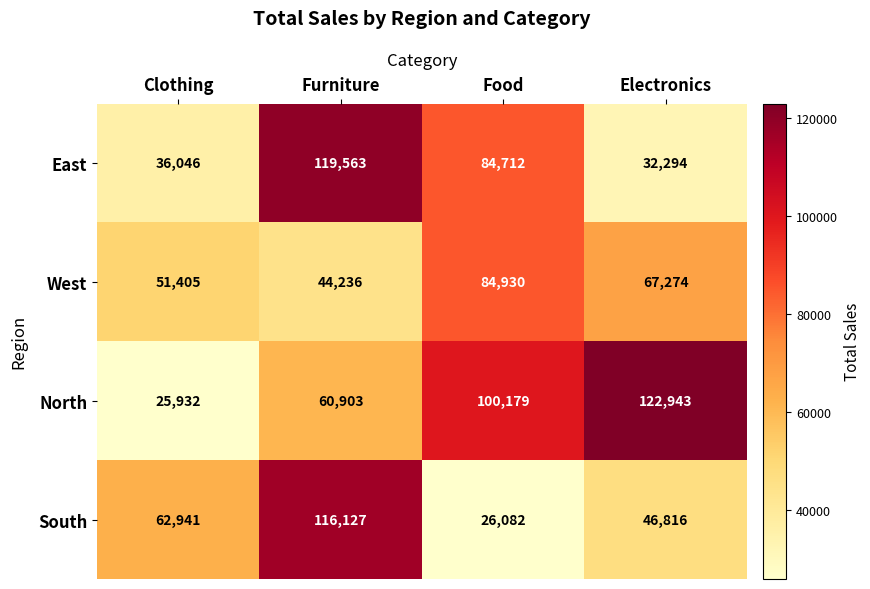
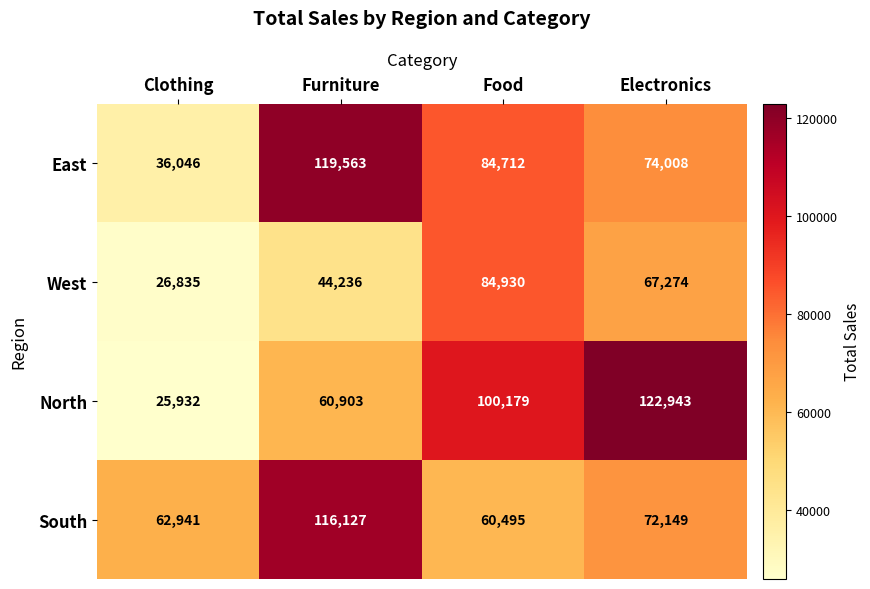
East, Electronics: 32,294 -> 74,008
West, Clothing: 51,405 -> 26,835
South, Food: 26,082 -> 60,495
South, Electronics: 46,816 -> 72,149
